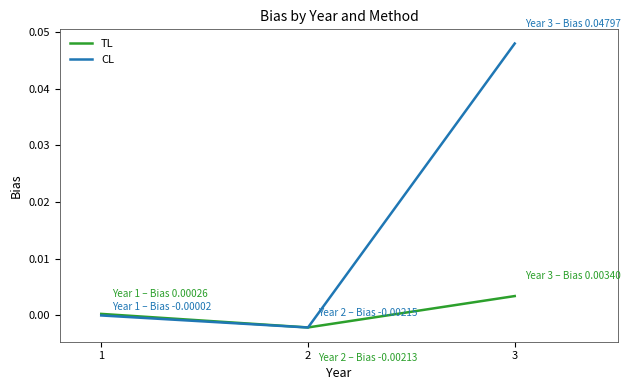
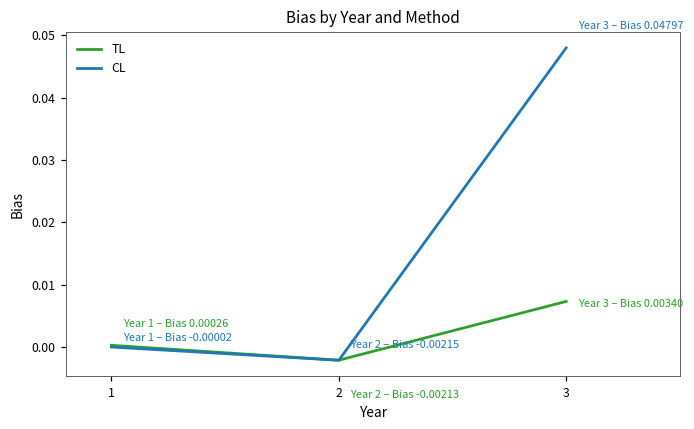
TL, 3: 0.003 -> 0.007
